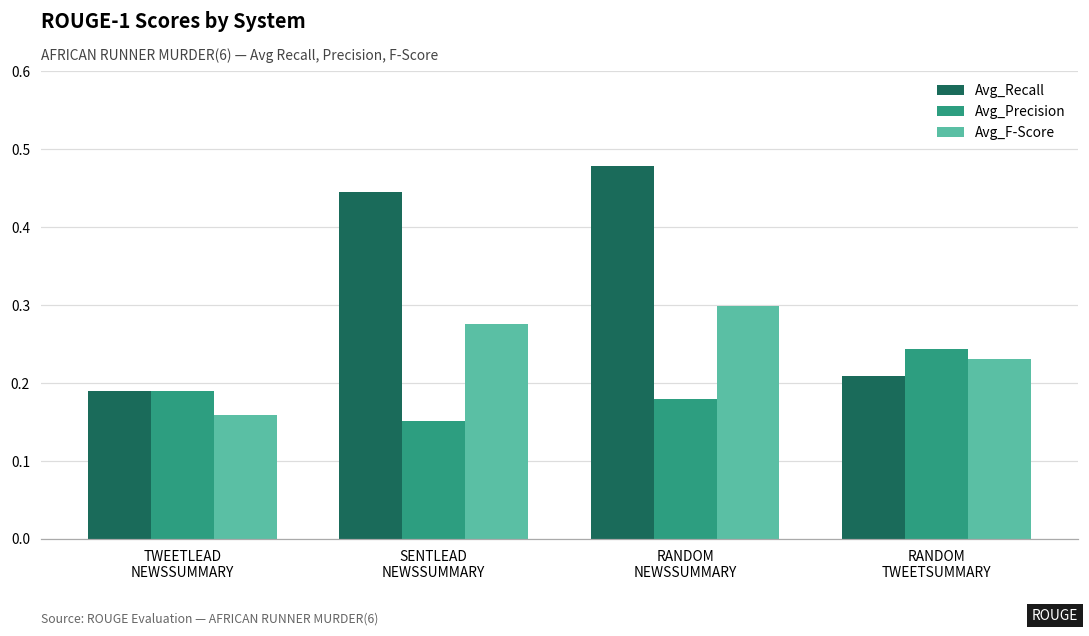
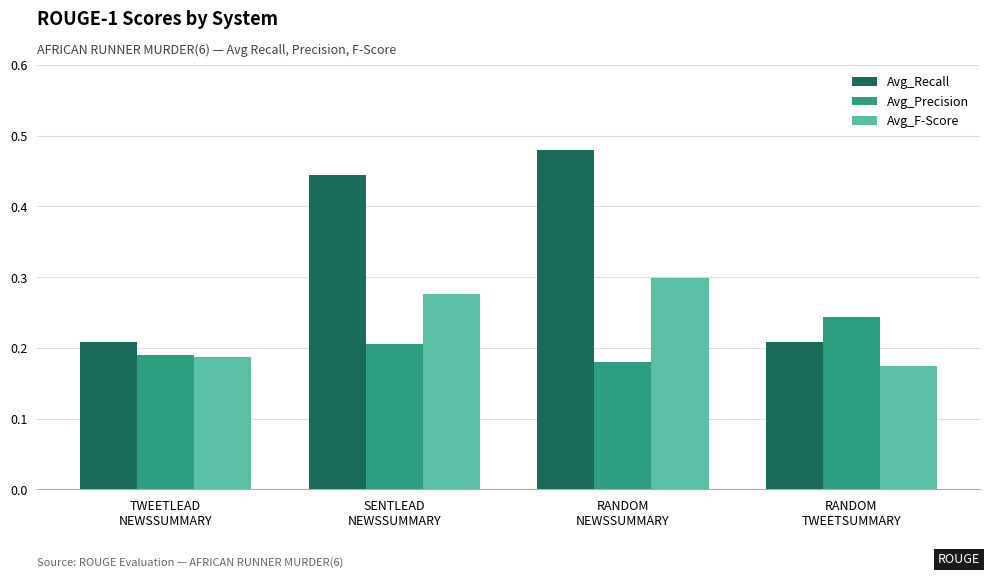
Avg_Recall, TWEETLEAD NEWSSUMMARY: 0.19 -> 0.21
Avg_F-Score, TWEETLEAD NEWSSUMMARY: 0.16 -> 0.19
Avg_Precision, SENTLEAD NEWSSUMMARY: 0.15 -> 0.21
Avg_F-Score, RANDOM TWEETSUMMARY: 0.23 -> 0.17
